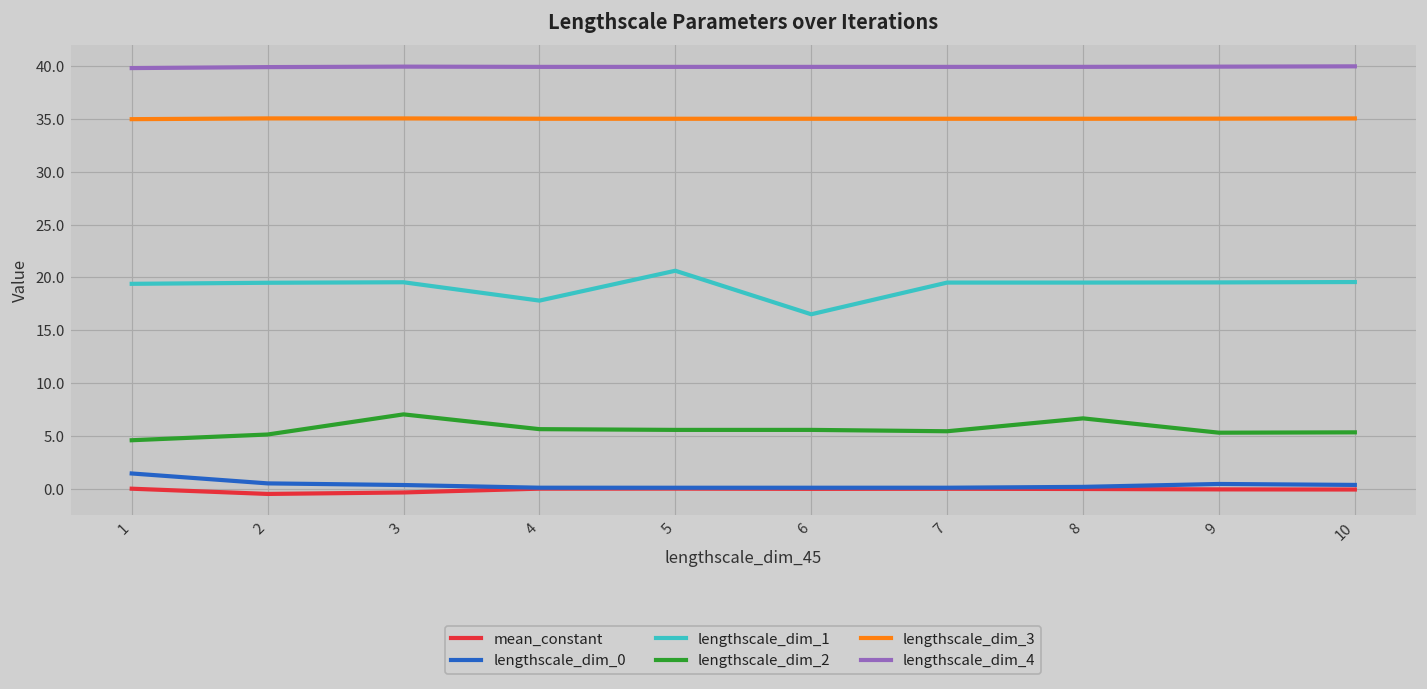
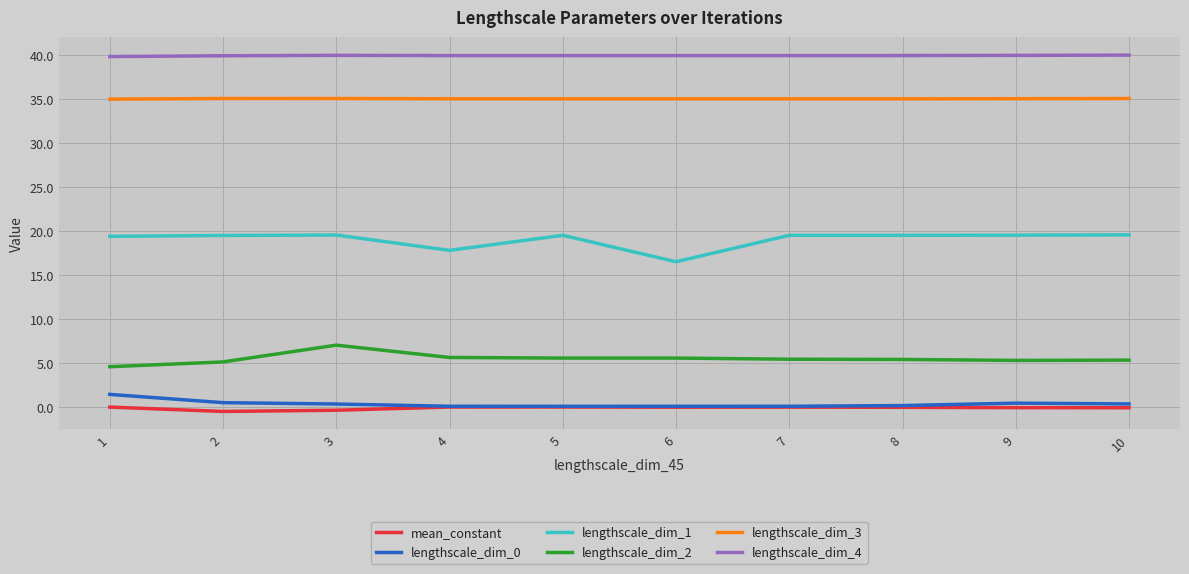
lengthscale_dim_1, 5: 21 -> 20
lengthscale_dim_2, 8: 7 -> 5
